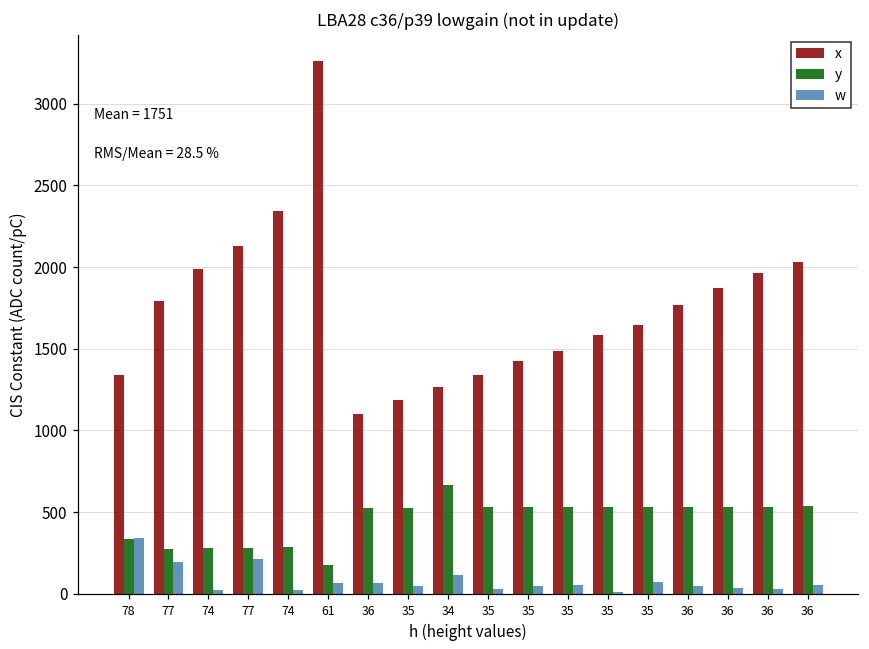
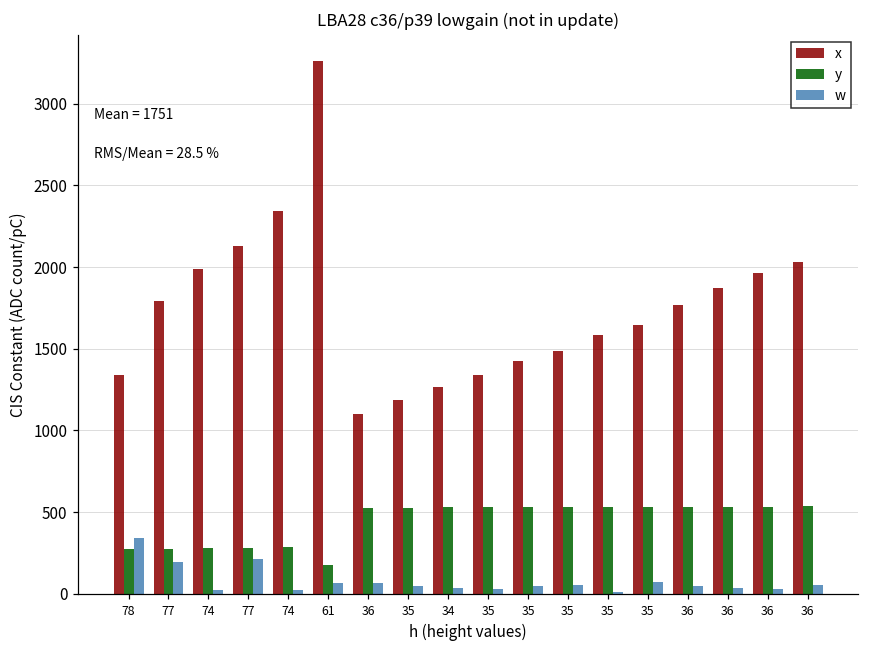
y, 78: 340 -> 270
y, 34: 670 -> 530
w, 34: 110 -> 40
